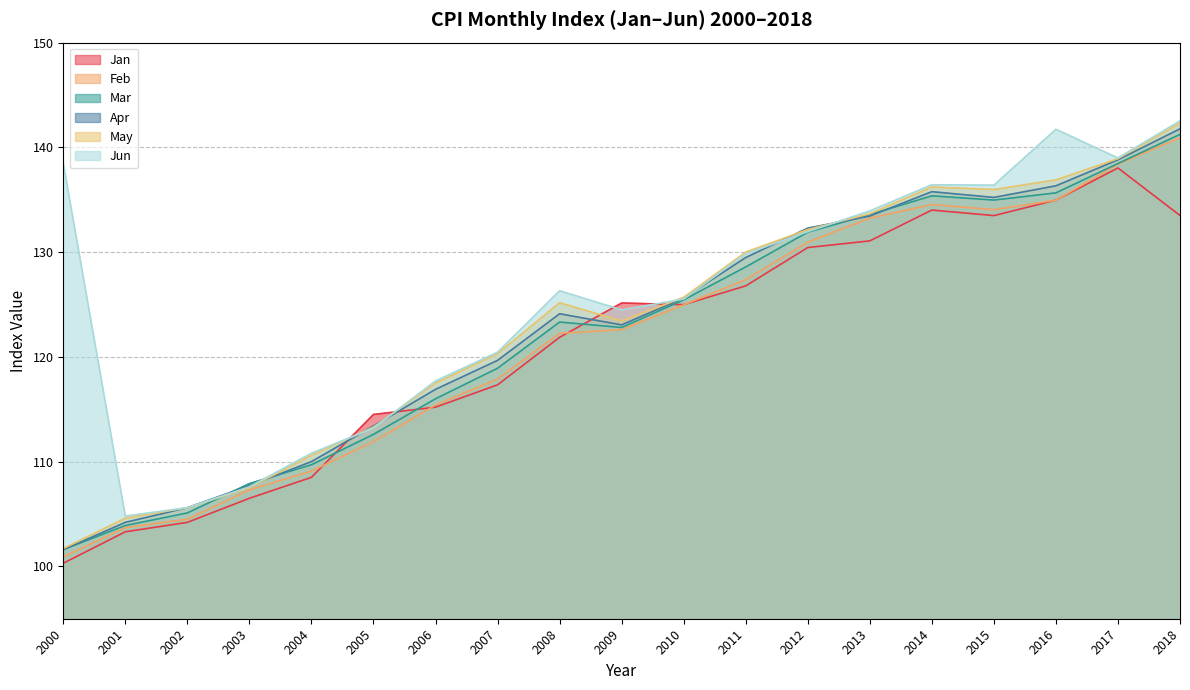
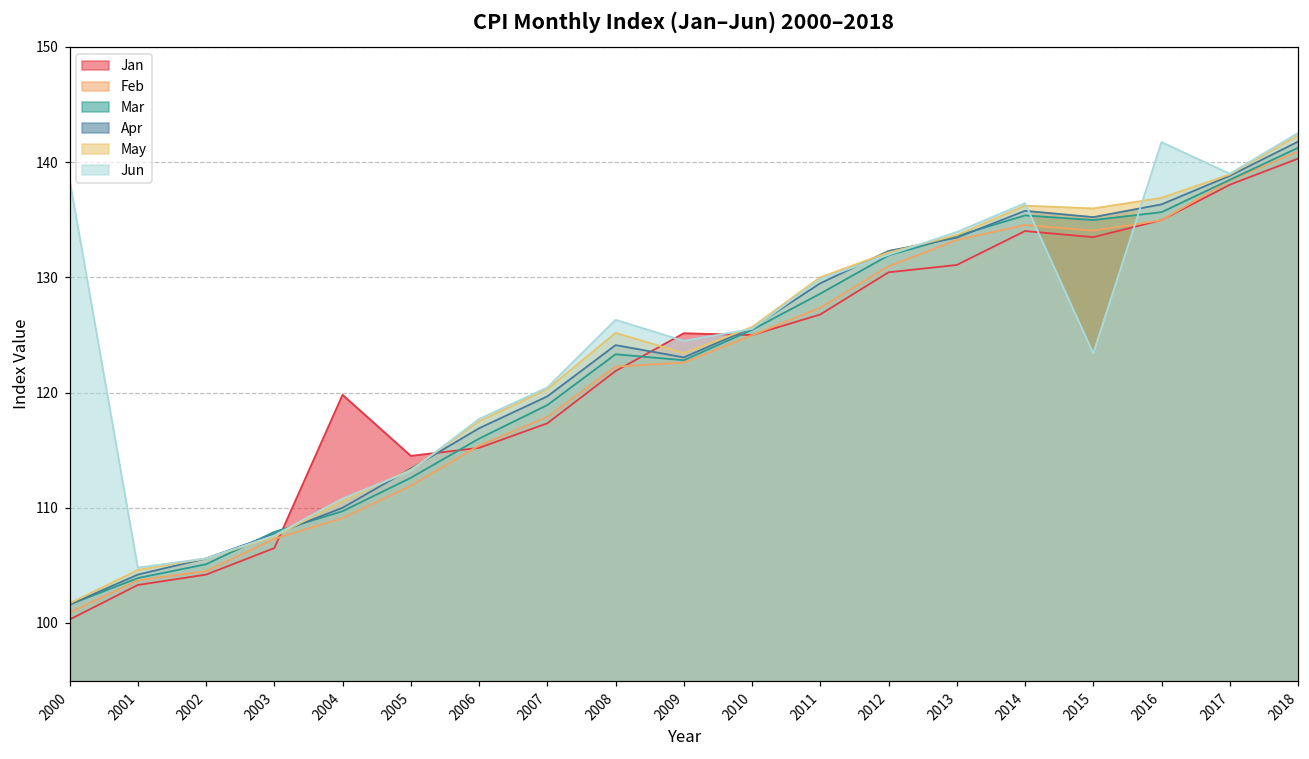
Jan, 2004: 108.5 -> 119.8
Jun, 2015: 136.4 -> 123.4
Jan, 2018: 133.5 -> 140.3
